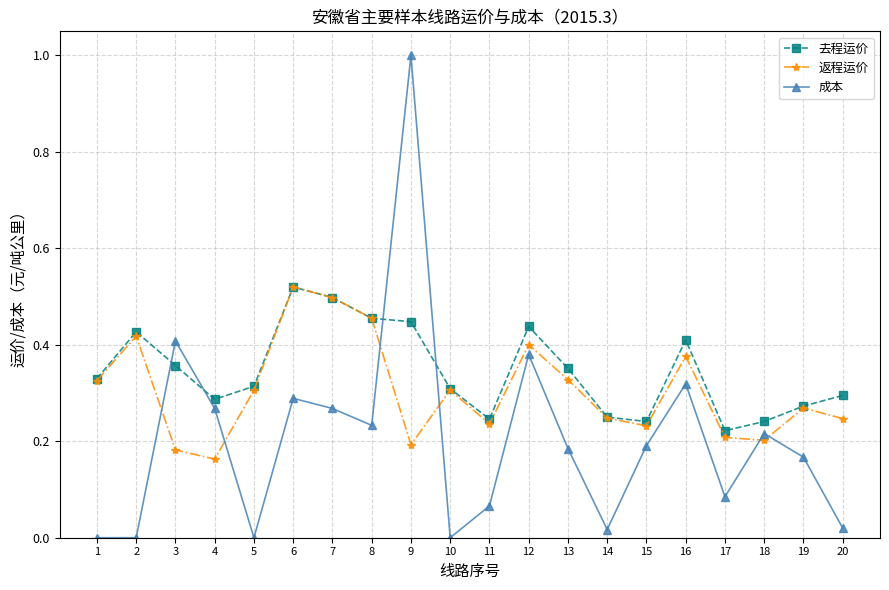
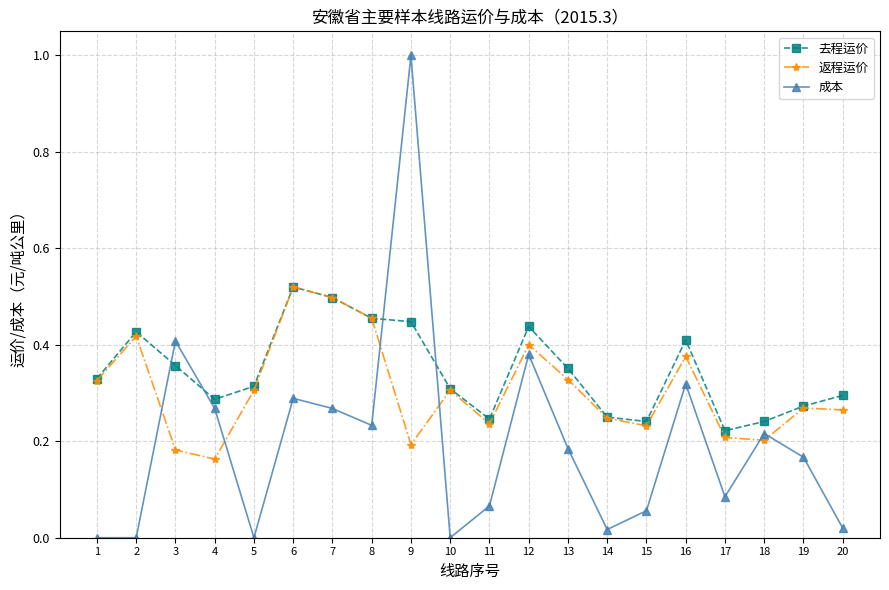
成本, 15: 0.19 -> 0.06
返程运价, 20: 0.25 -> 0.27
